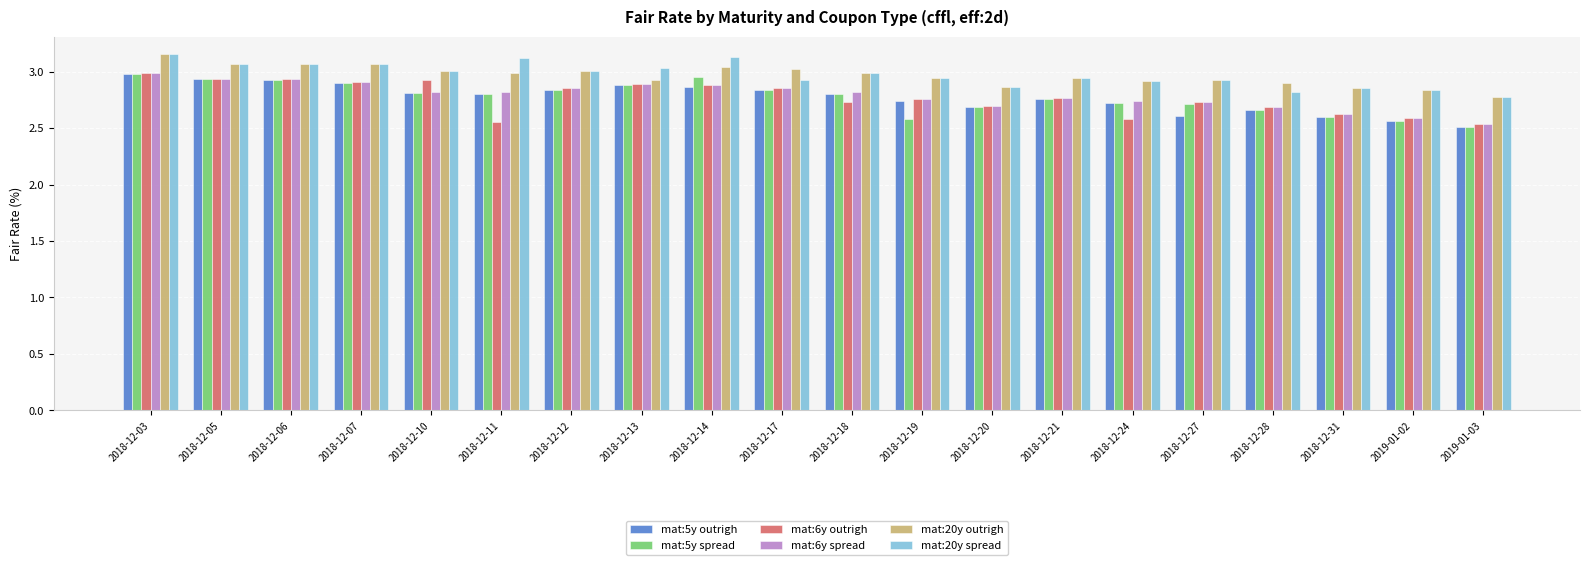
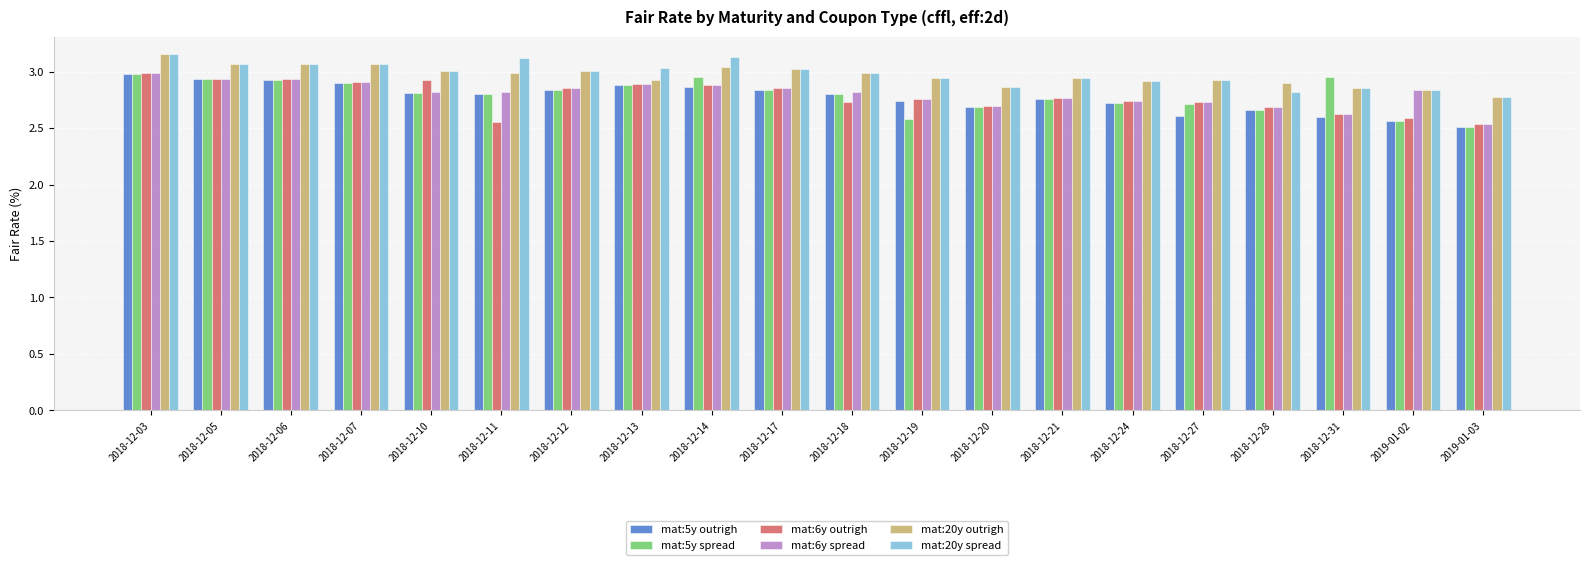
mat:20y spread, 2018-12-17: 2.93 -> 3.02
mat:6y outrigh, 2018-12-24: 2.58 -> 2.74
mat:5y spread, 2018-12-31: 2.60 -> 2.95
mat:6y spread, 2019-01-02: 2.59 -> 2.84
